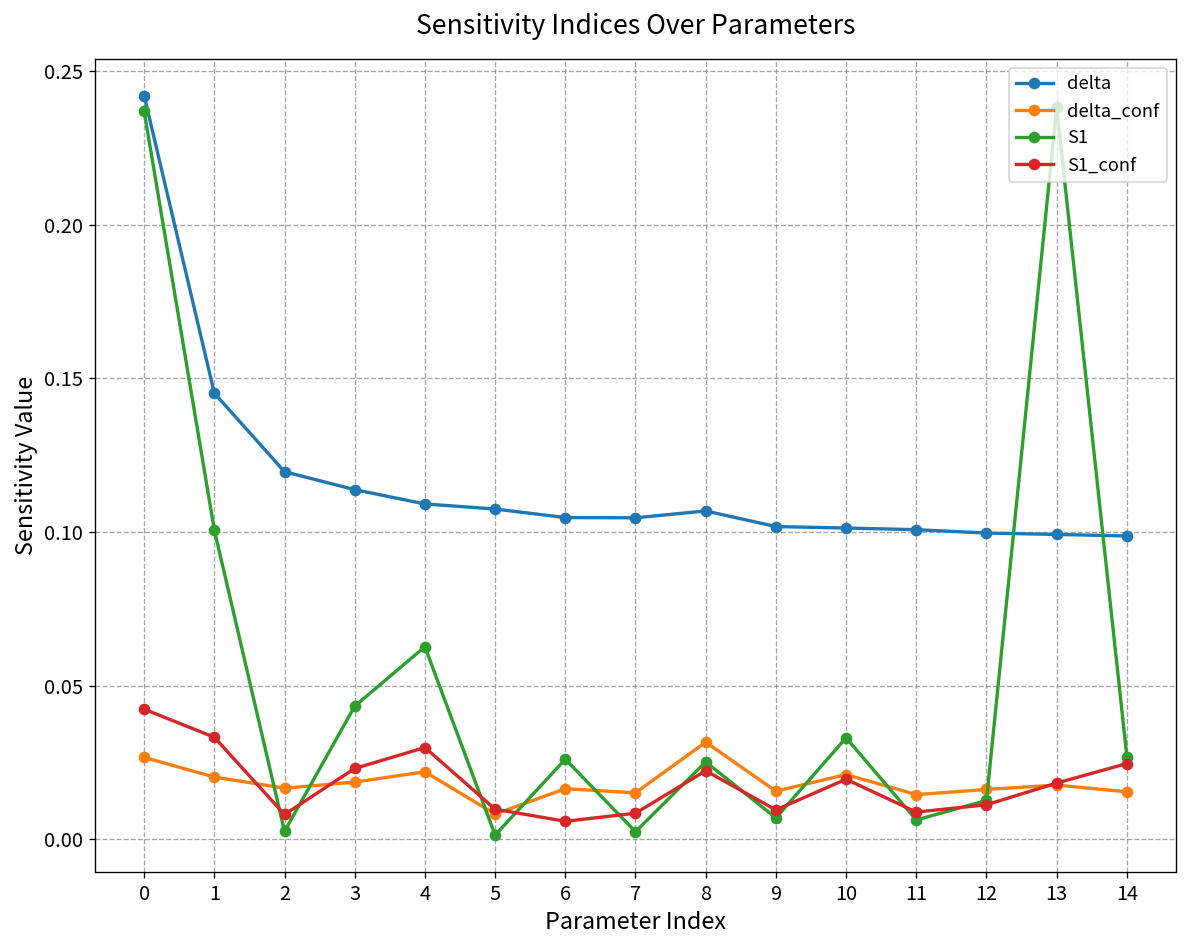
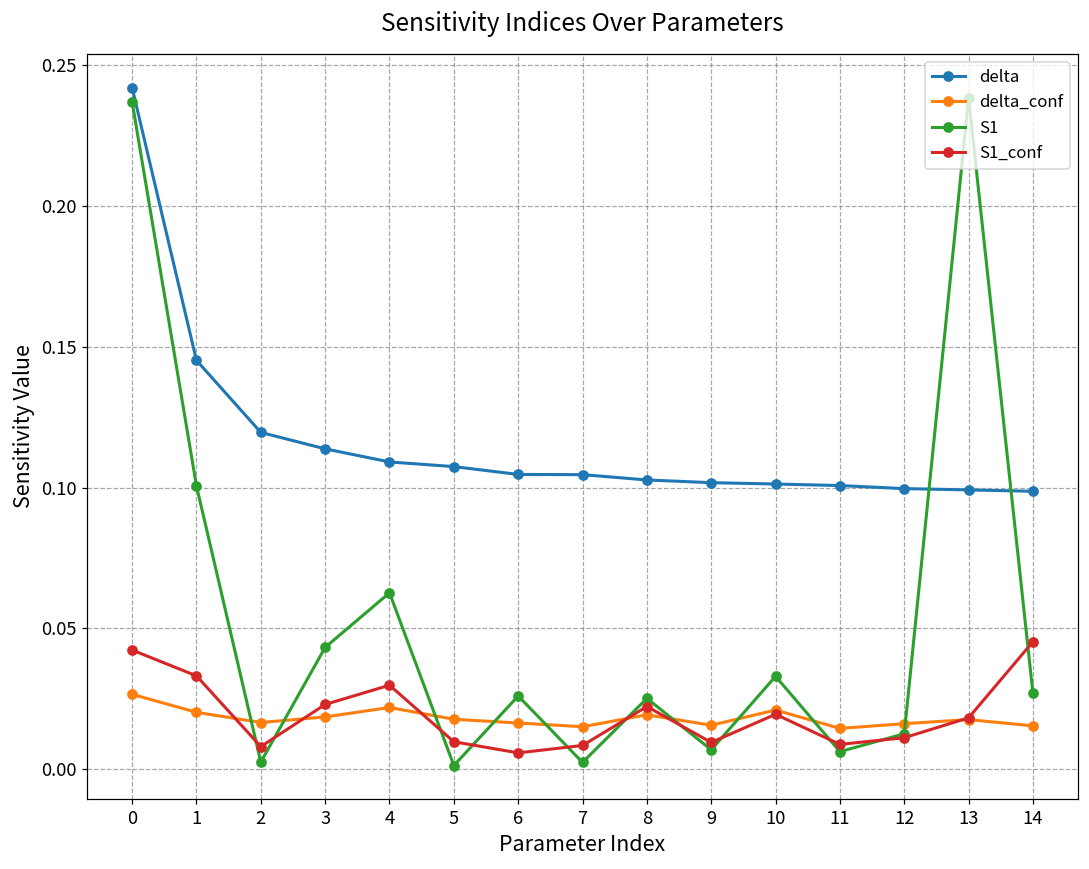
delta_conf, 5: 0.008 -> 0.018
delta, 8: 0.107 -> 0.103
delta_conf, 8: 0.032 -> 0.019
S1_conf, 14: 0.025 -> 0.045
